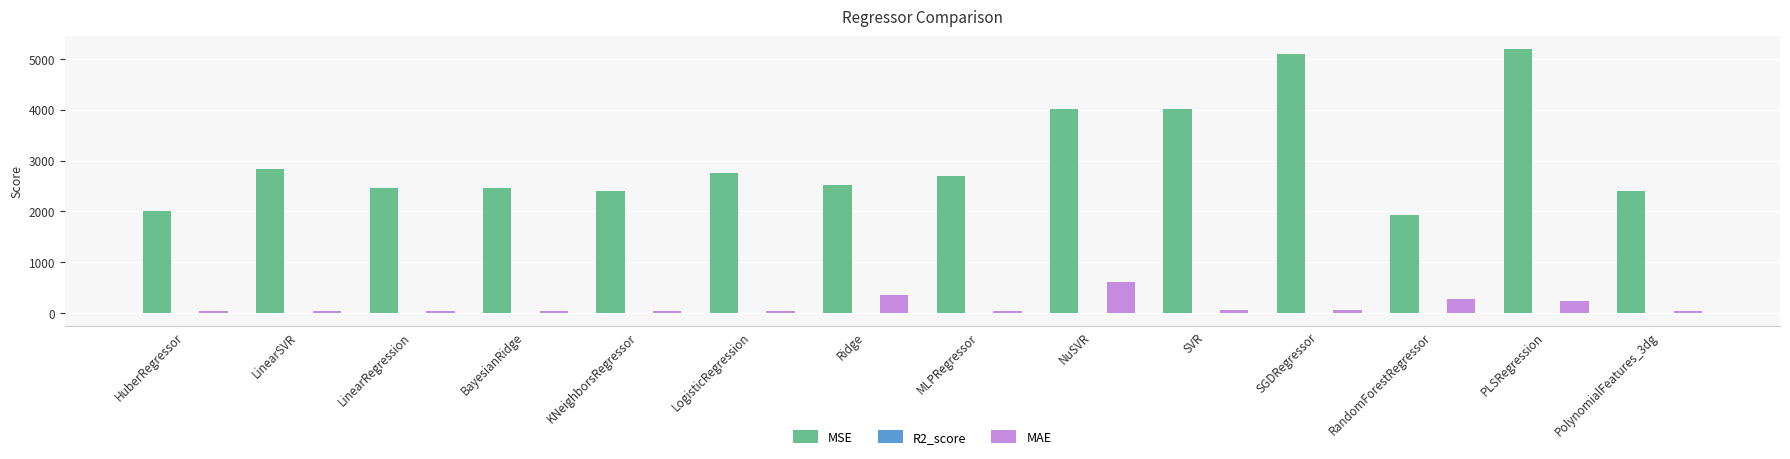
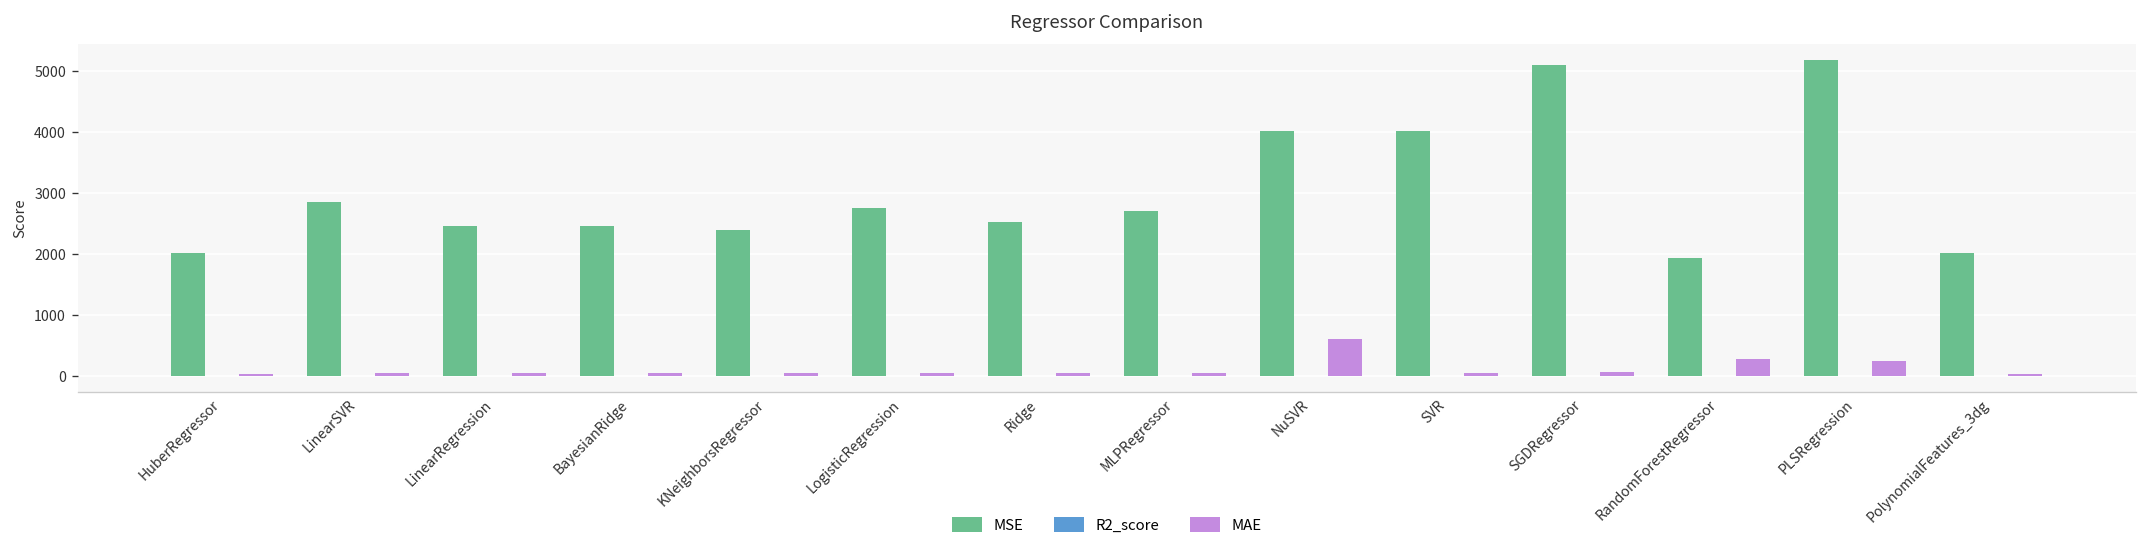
MAE, Ridge: 400 -> 0
MSE, PolynomialFeatures_3dg: 2400 -> 2000
